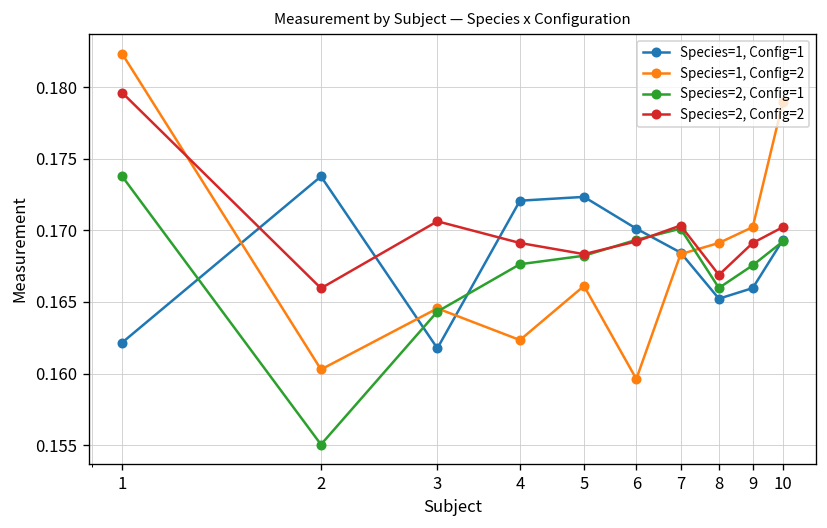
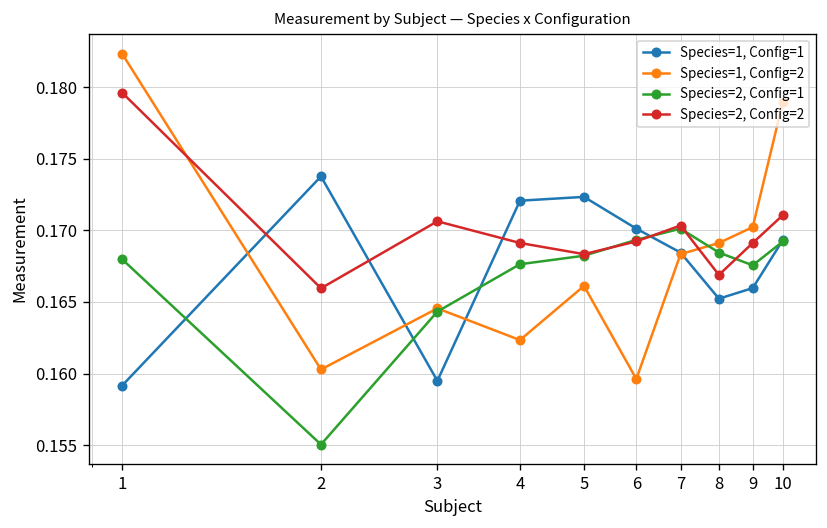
Species=1, Config=1, 1: 0.1622 -> 0.1592
Species=2, Config=1, 1: 0.1738 -> 0.1680
Species=1, Config=1, 3: 0.1618 -> 0.1595
Species=2, Config=1, 8: 0.1660 -> 0.1685
Species=2, Config=2, 10: 0.1702 -> 0.1711
